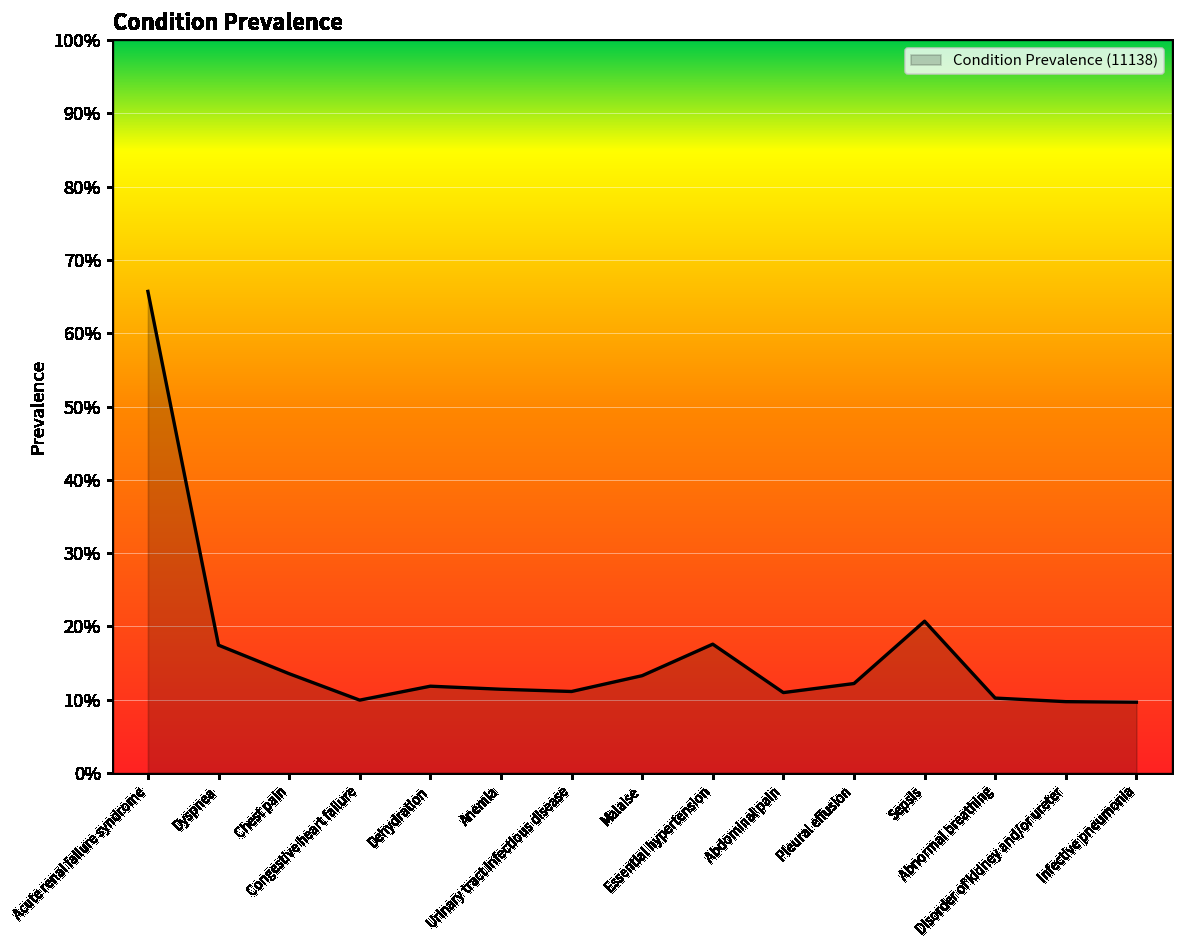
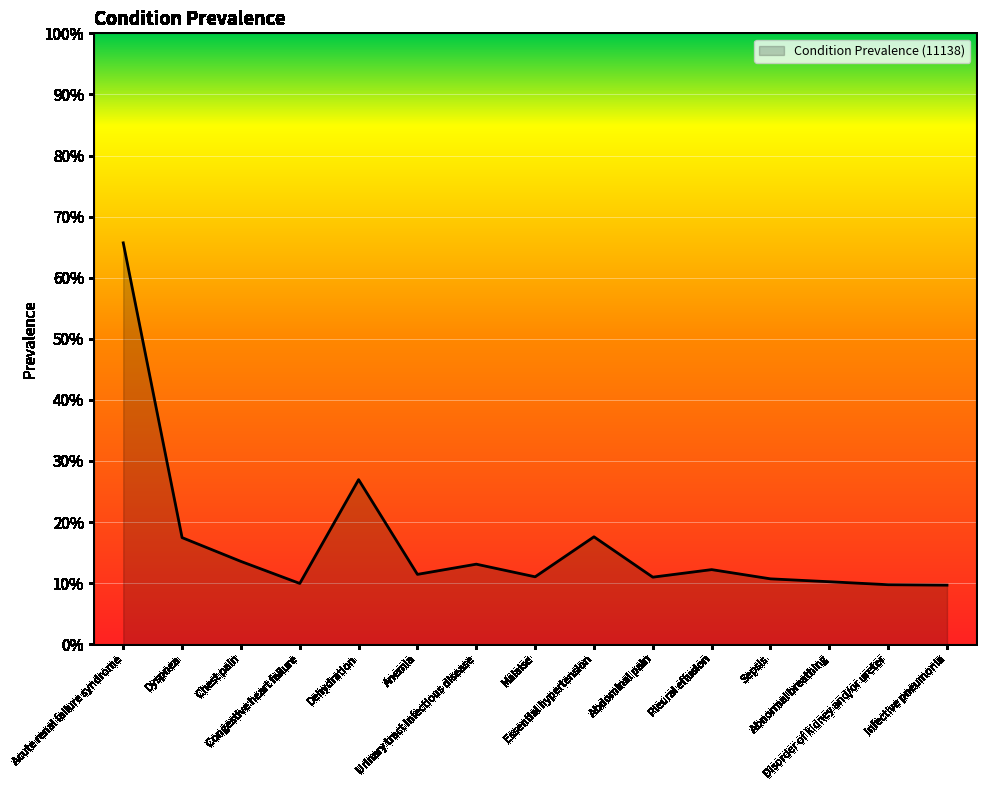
Dehydration: 12% -> 27%
Urinary tract infectious disease: 11% -> 13%
Malaise: 13% -> 11%
Sepsis: 21% -> 11%
